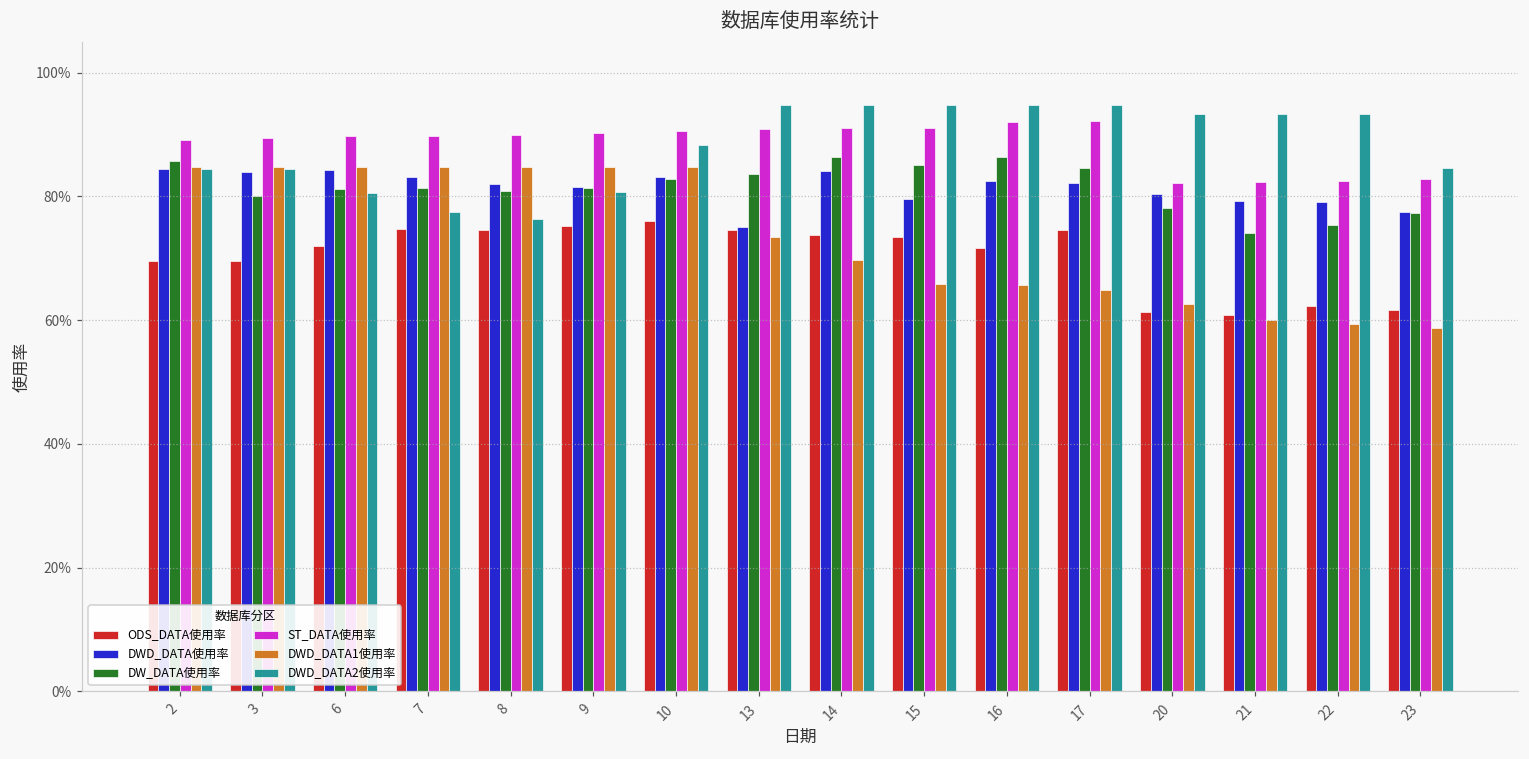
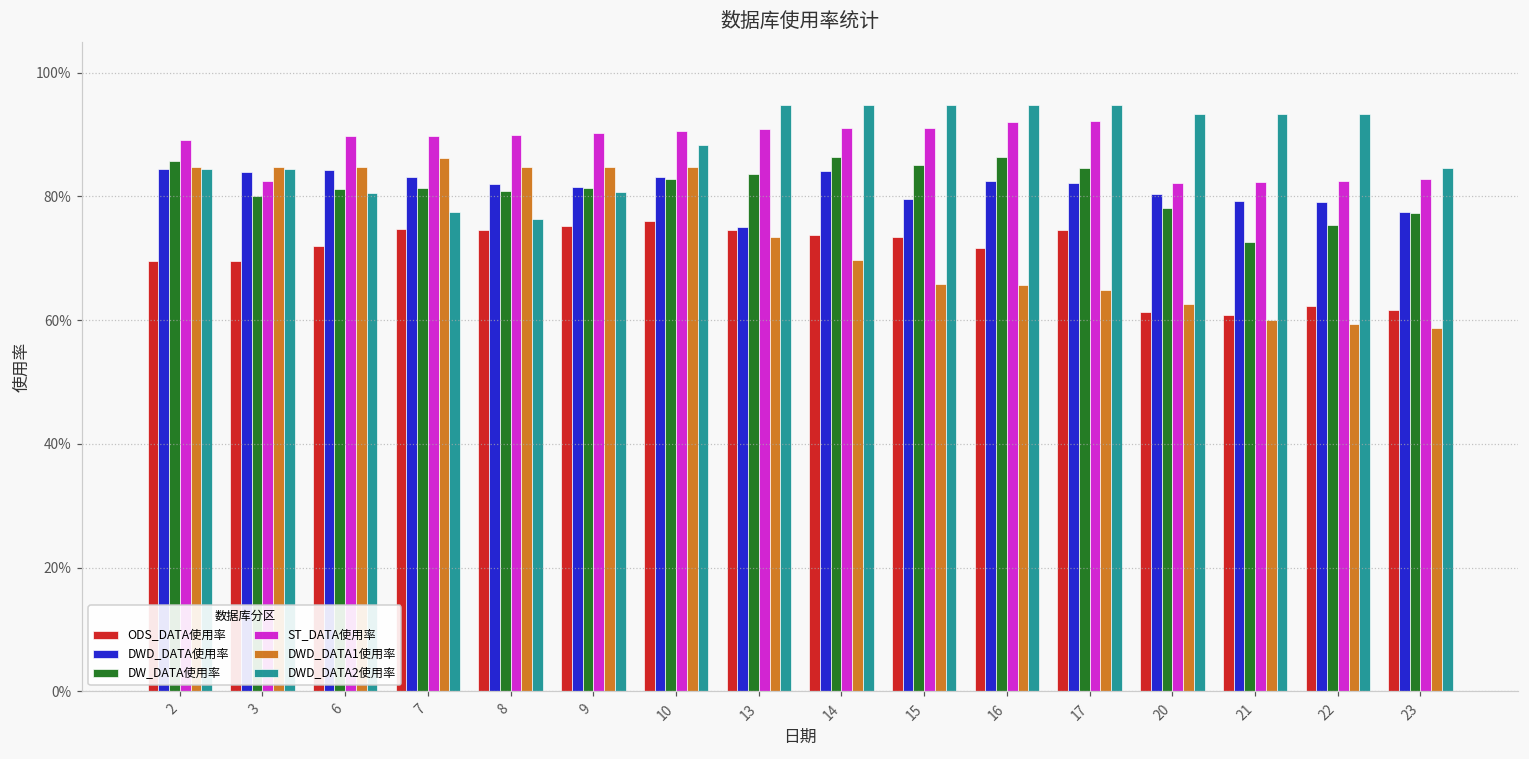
ST_DATA使用率, 3: 89% -> 82%
DWD_DATA1使用率, 7: 85% -> 86%
DW_DATA使用率, 21: 74% -> 73%
